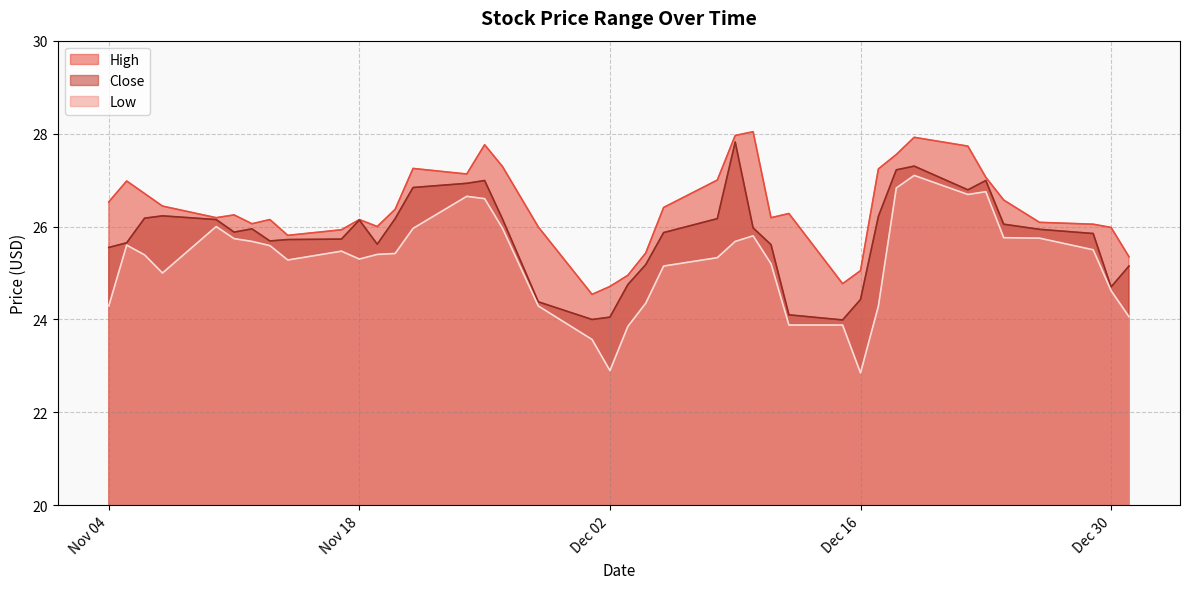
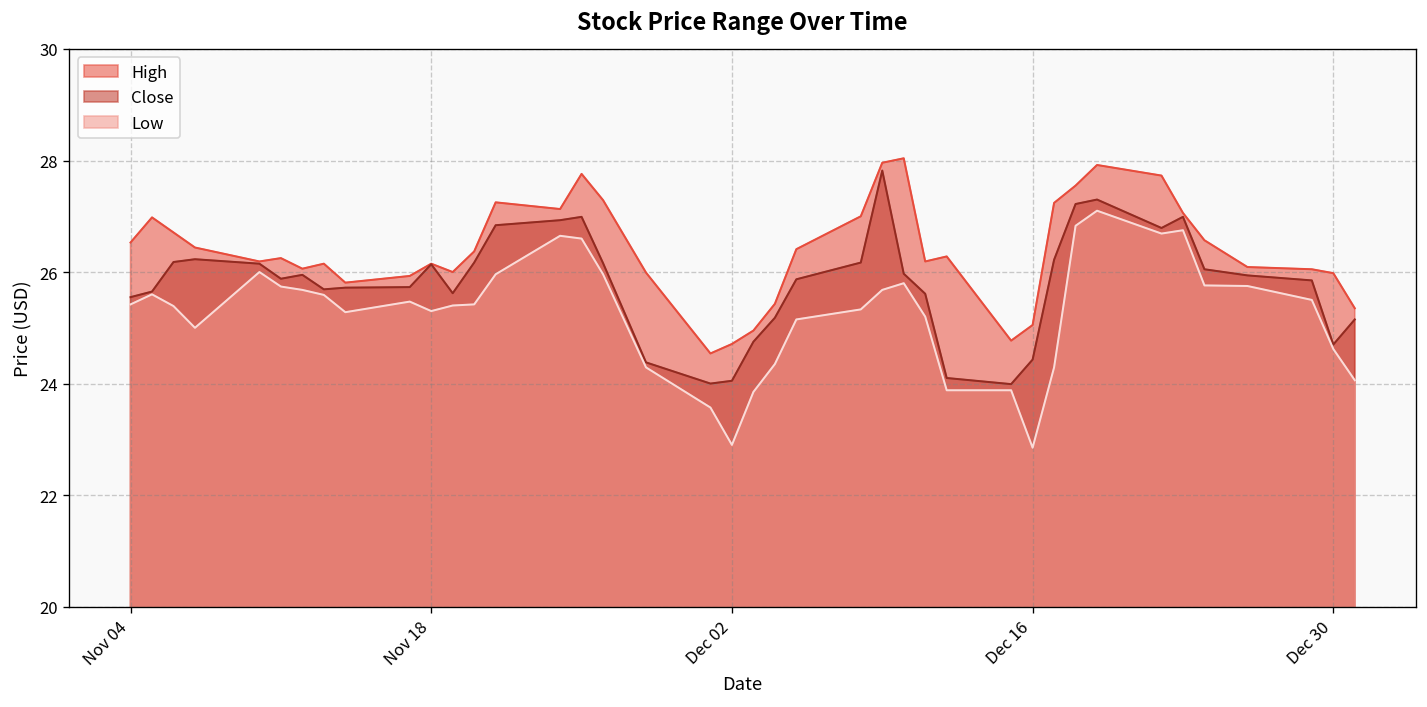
Low, Nov 04: 24.3 -> 25.4
